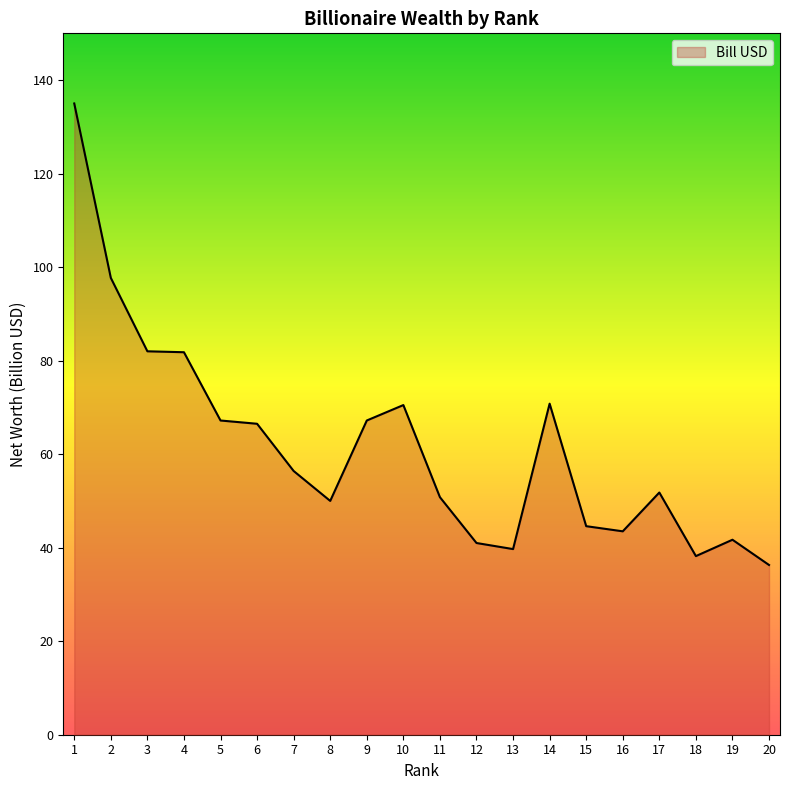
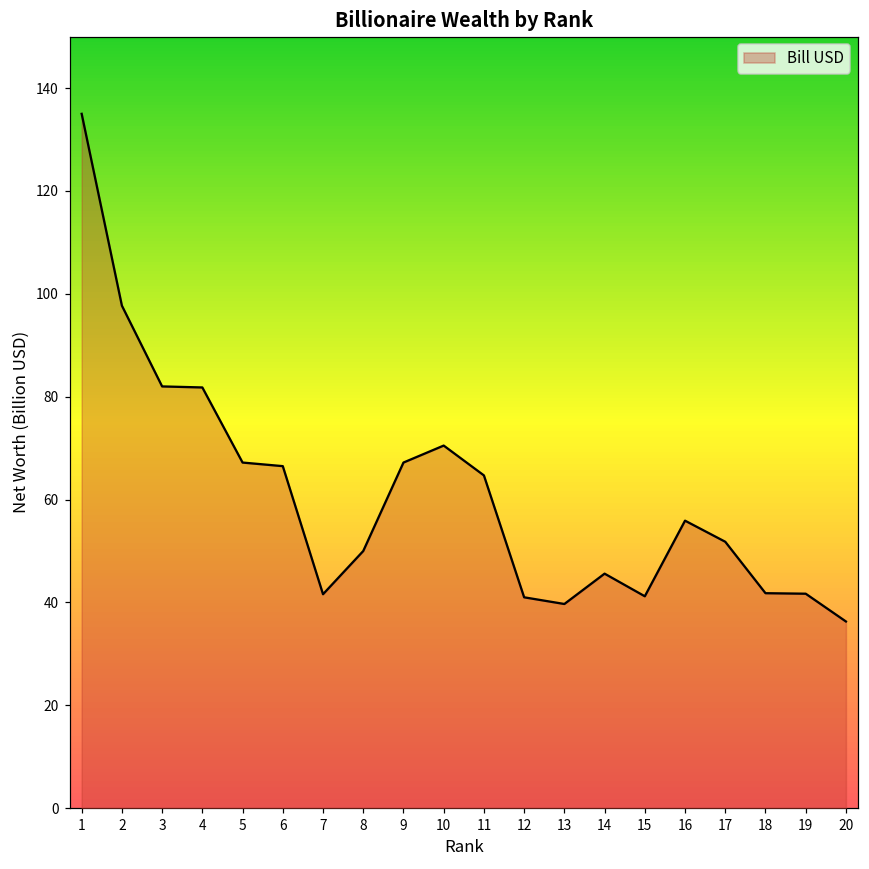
7: 56 -> 42
11: 51 -> 65
14: 71 -> 46
15: 45 -> 41
16: 44 -> 56
18: 38 -> 42
